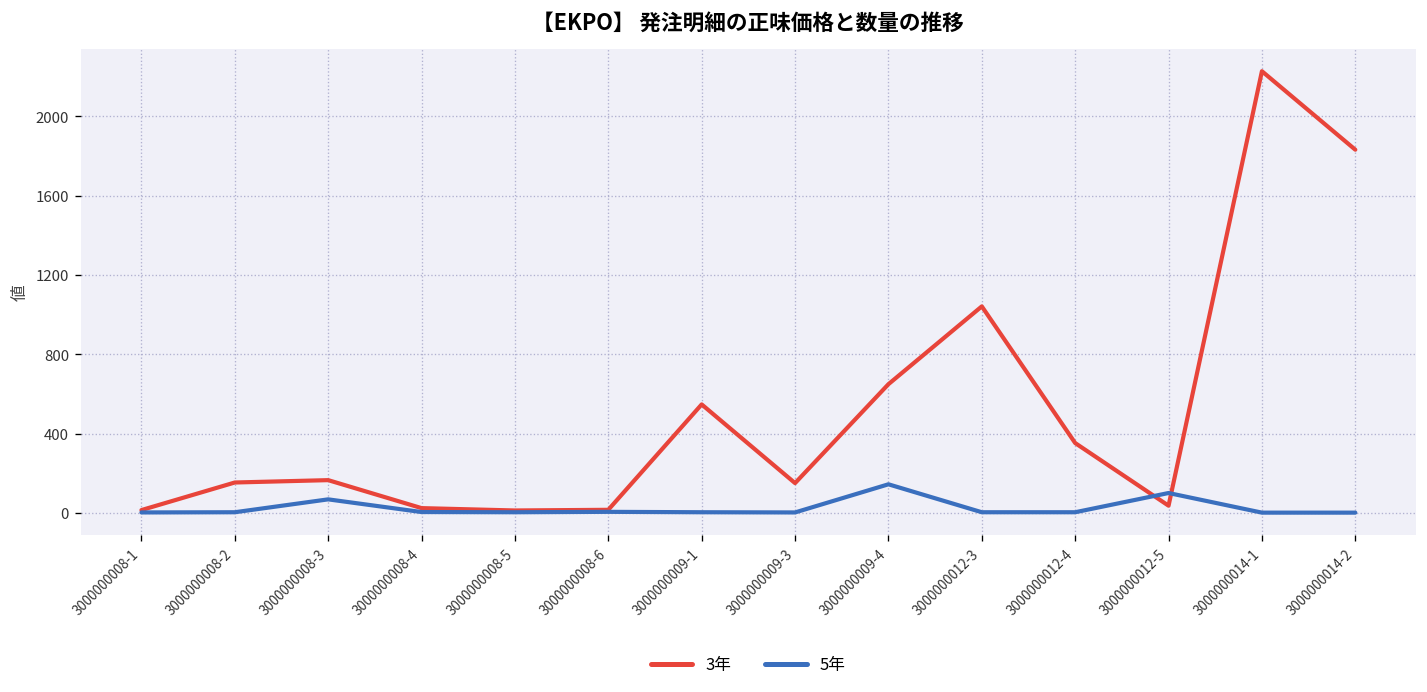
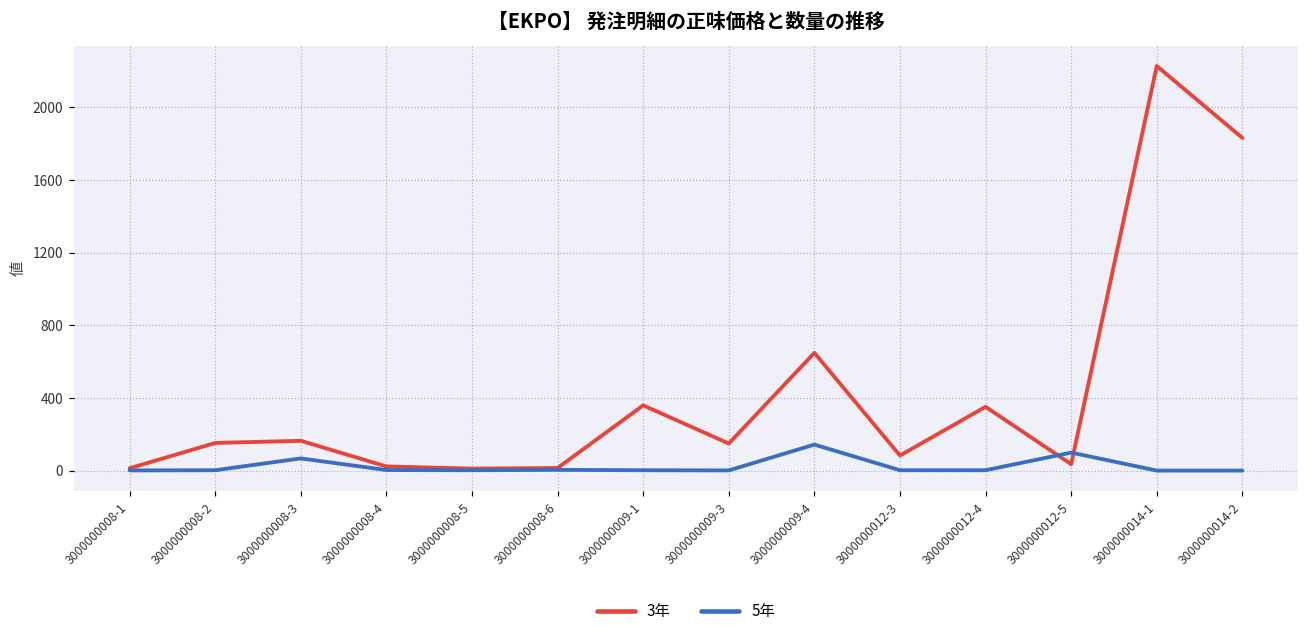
3年, 3000000009-1: 550 -> 360
3年, 3000000012-3: 1040 -> 80
